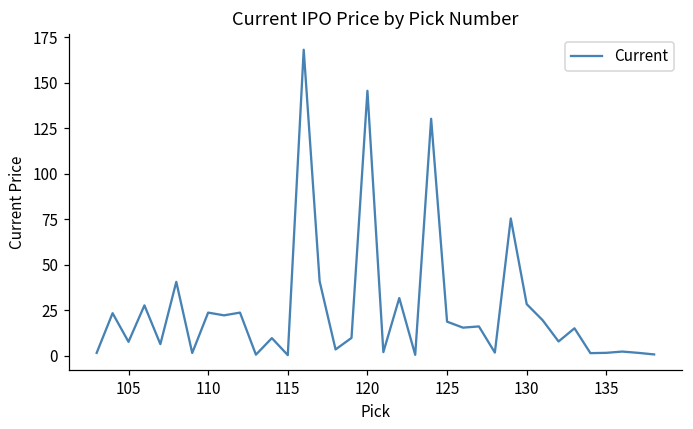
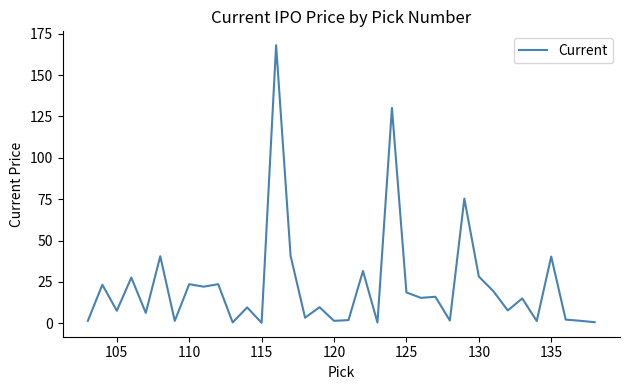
120: 146 -> 1
135: 2 -> 40
